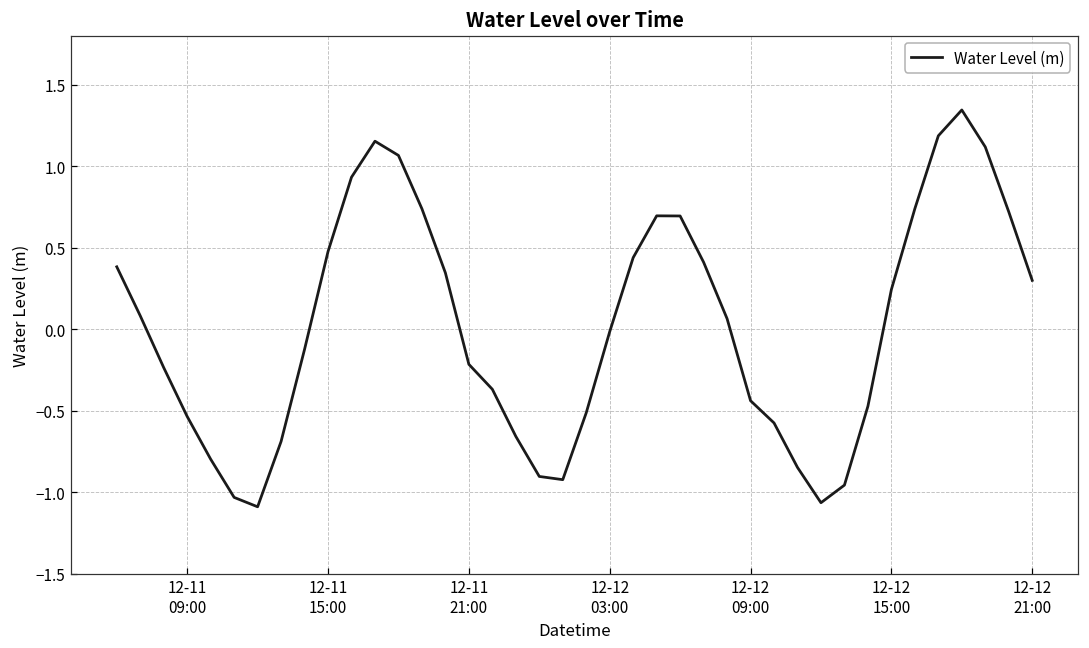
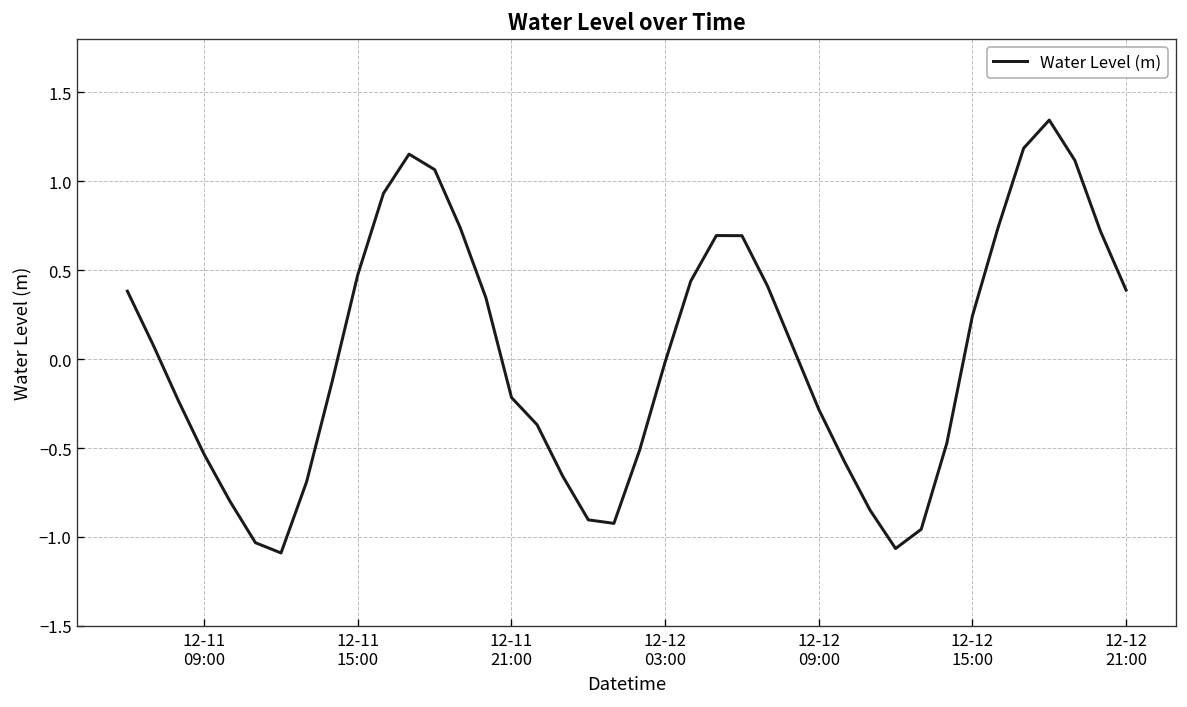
12-12 09:00: -0.44 -> -0.28
12-12 21:00: 0.30 -> 0.39
